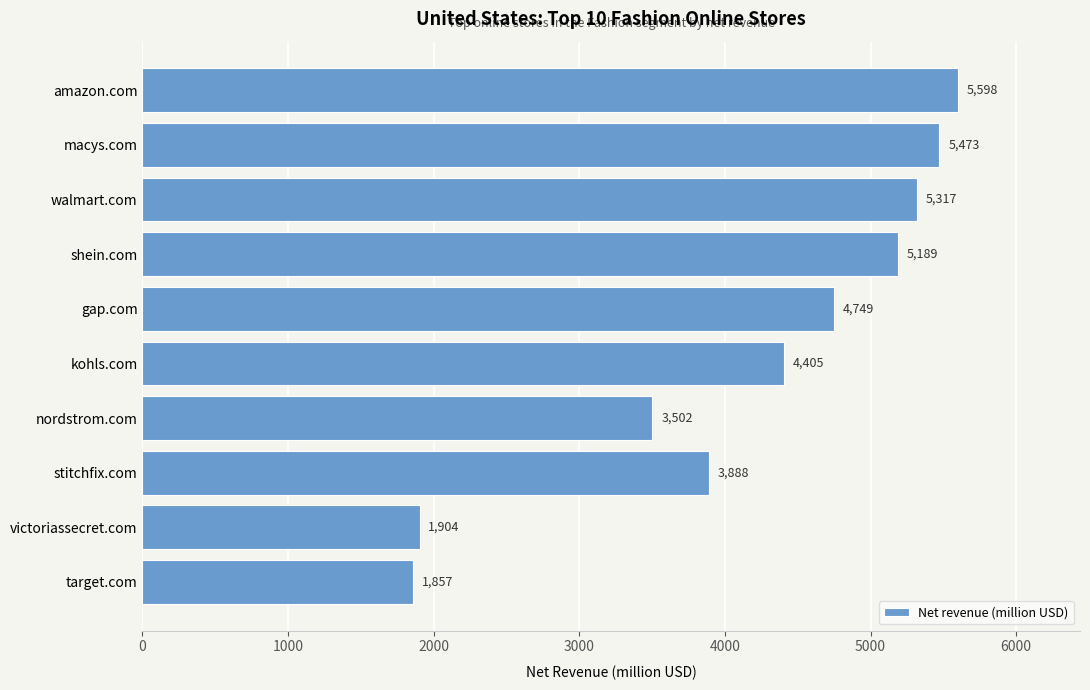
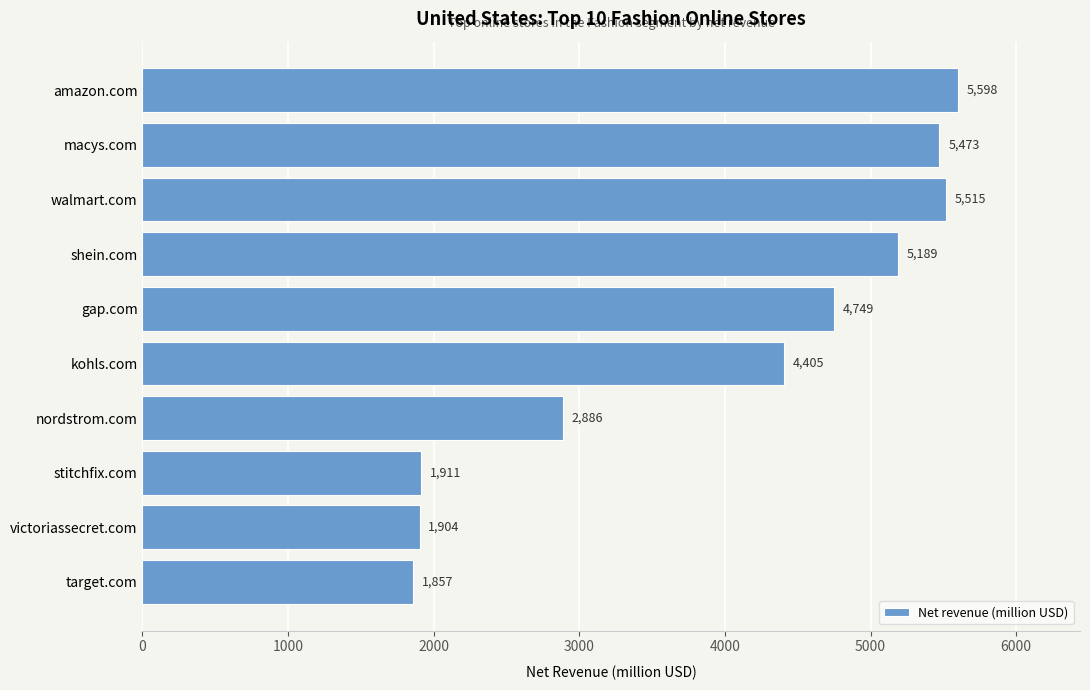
walmart.com: 5,317 -> 5,515
nordstrom.com: 3,502 -> 2,886
stitchfix.com: 3,888 -> 1,911
